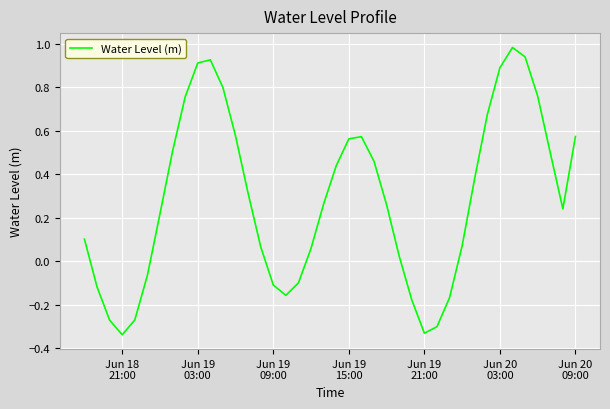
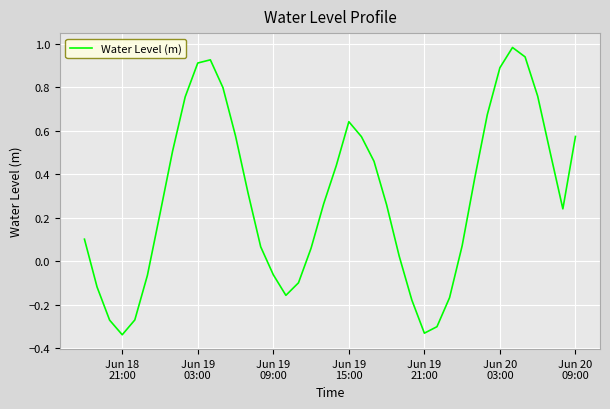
Jun 19 09:00: -0.11 -> -0.06
Jun 19 15:00: 0.56 -> 0.64
